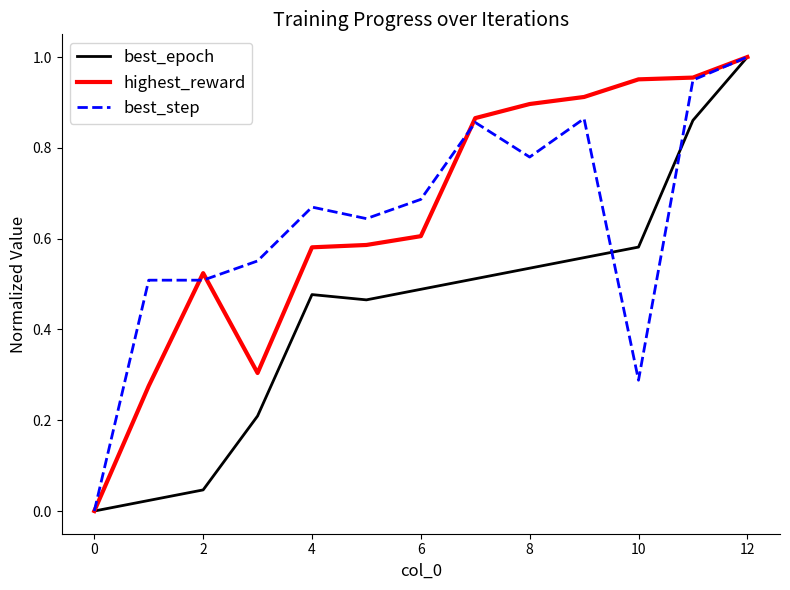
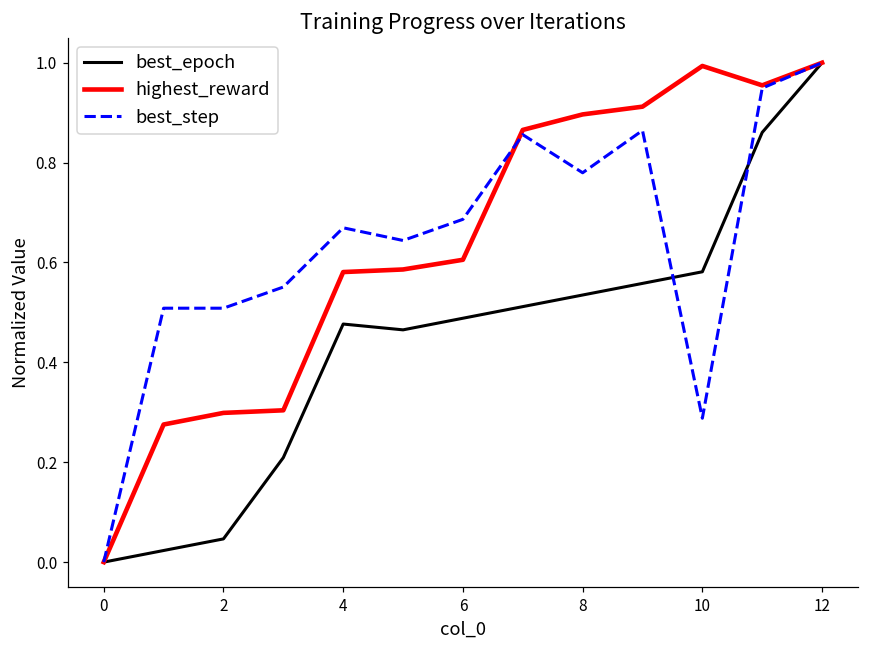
highest_reward, 2: 0.52 -> 0.30
highest_reward, 10: 0.95 -> 0.99
